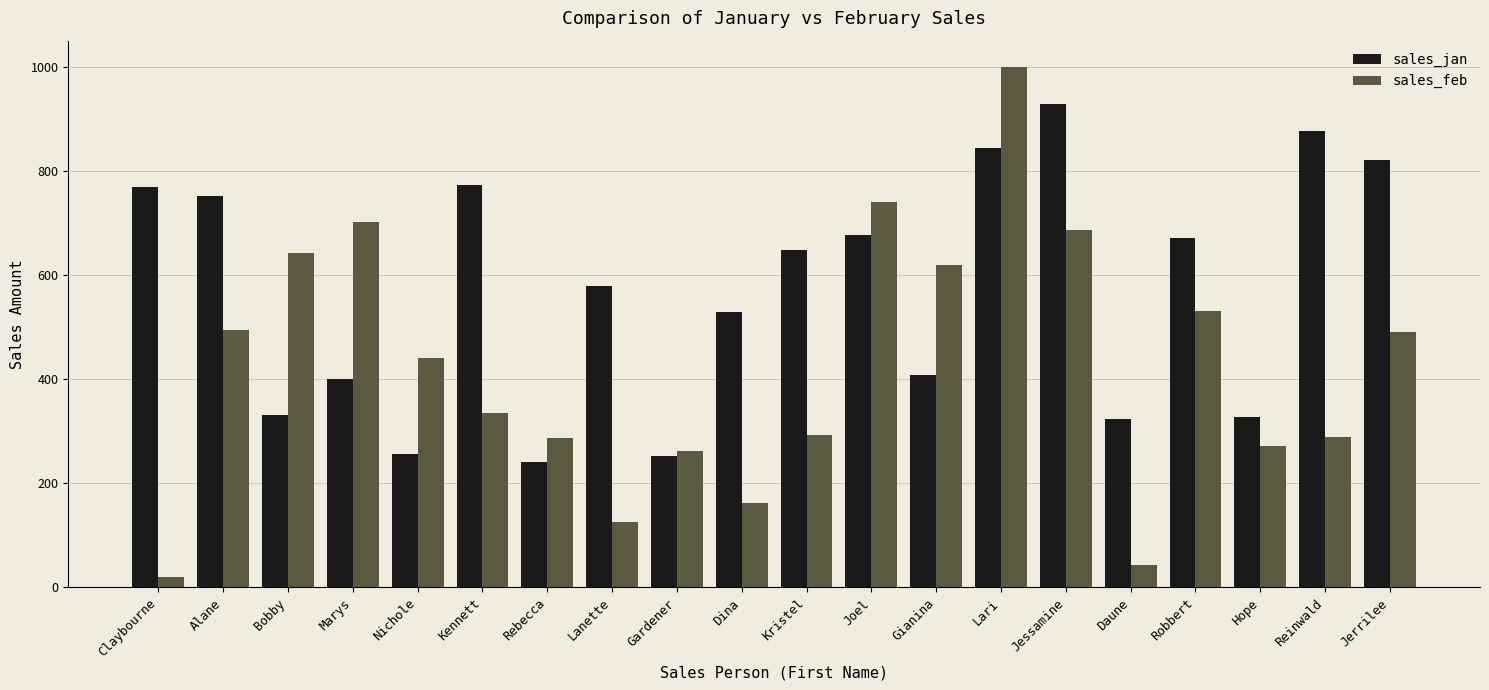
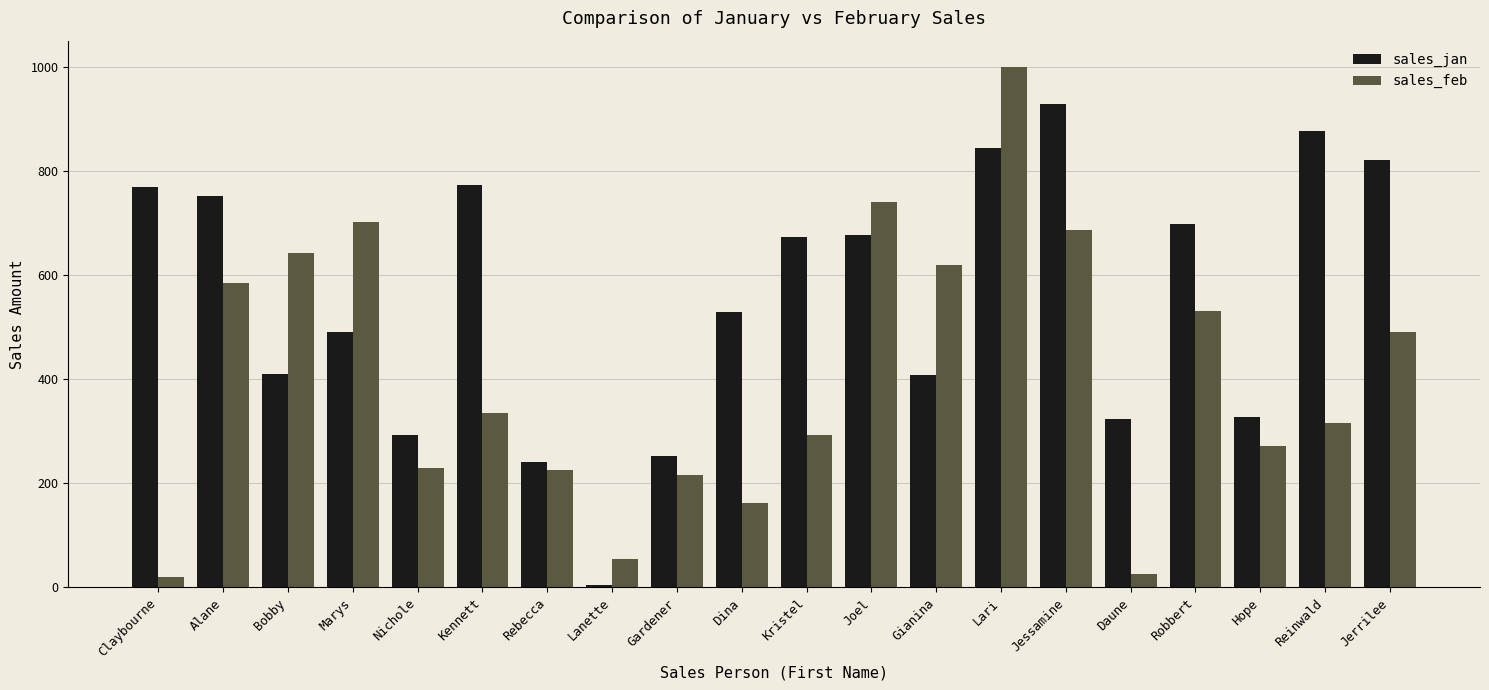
sales_feb, Alane: 490 -> 580
sales_jan, Bobby: 330 -> 410
sales_jan, Marys: 400 -> 490
sales_jan, Nichole: 260 -> 290
sales_feb, Nichole: 440 -> 230
sales_feb, Rebecca: 290 -> 230
sales_jan, Lanette: 580 -> 0
sales_feb, Lanette: 130 -> 60
sales_feb, Gardener: 260 -> 220
sales_jan, Kristel: 650 -> 670
sales_feb, Daune: 40 -> 30
sales_jan, Robbert: 670 -> 700
sales_feb, Reinwald: 290 -> 320
